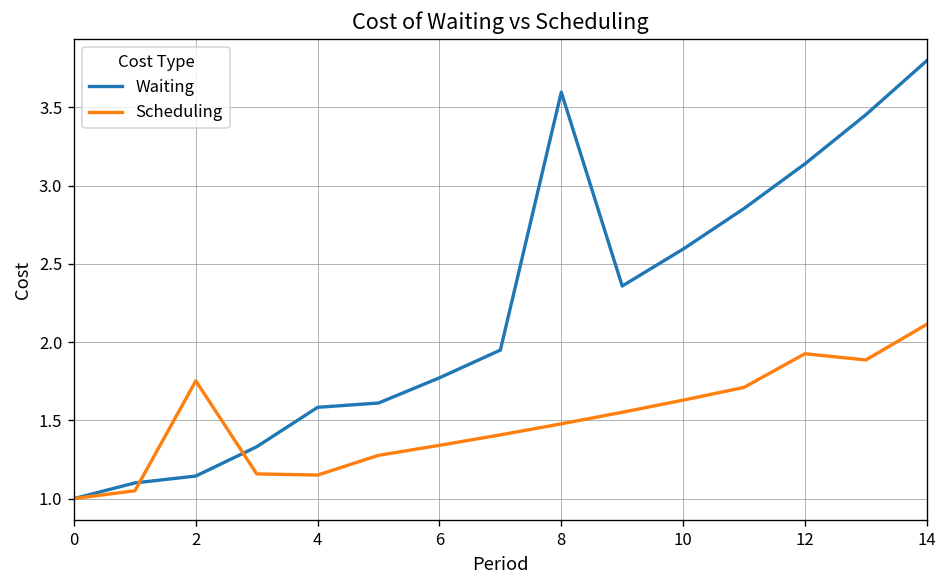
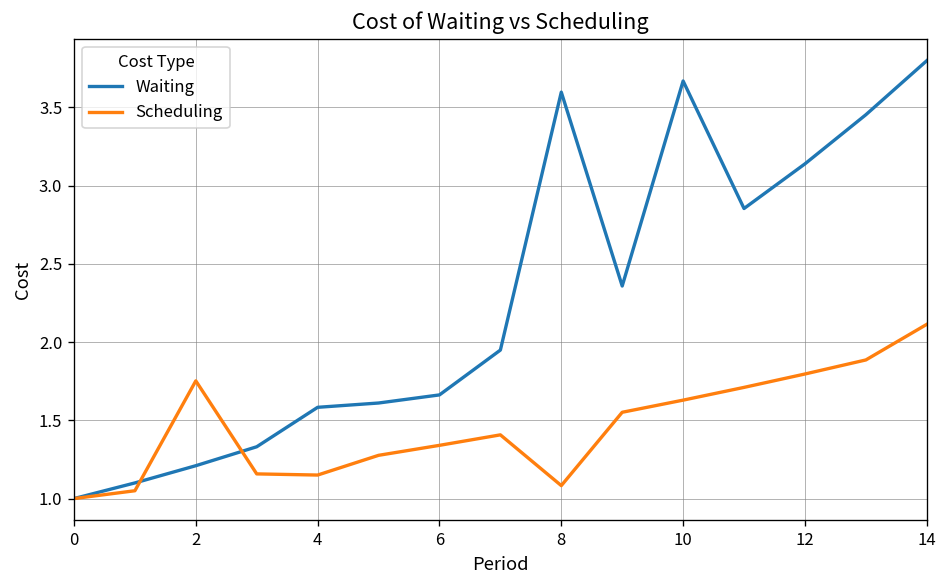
Waiting, 2: 1.14 -> 1.21
Waiting, 6: 1.77 -> 1.66
Scheduling, 8: 1.48 -> 1.08
Waiting, 10: 2.59 -> 3.67
Scheduling, 12: 1.93 -> 1.80
